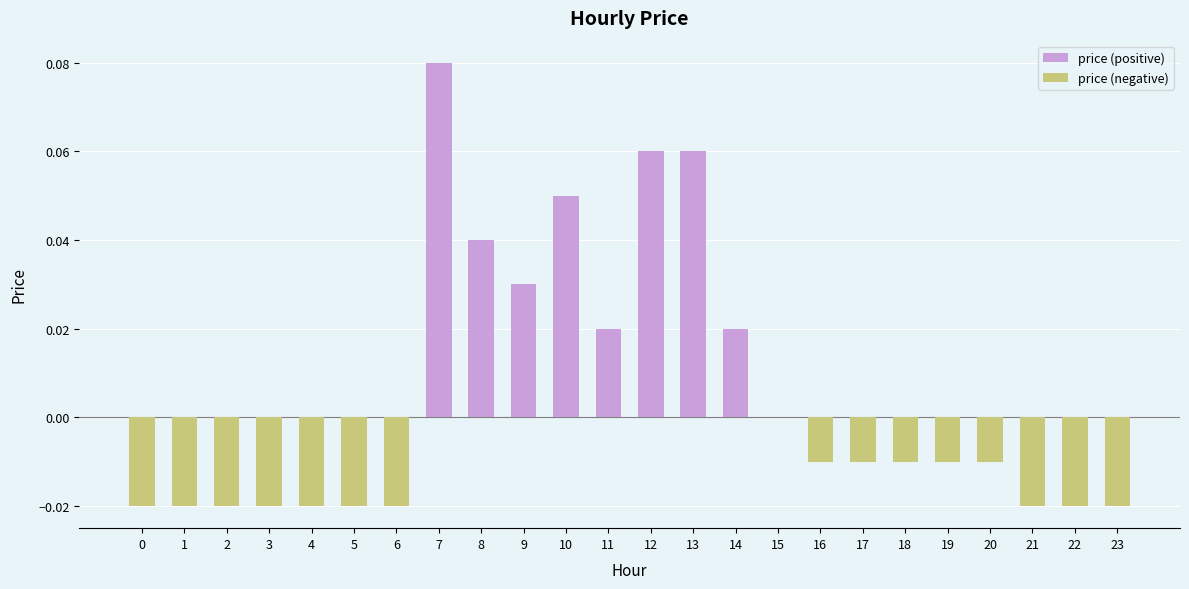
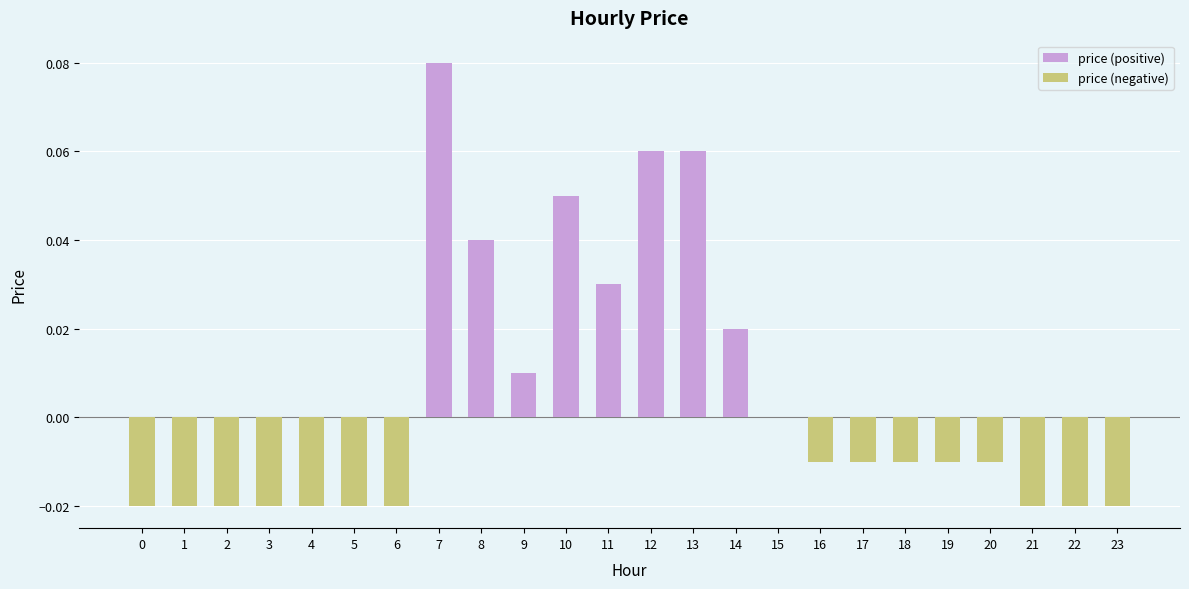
9: 0.03 -> 0.01
11: 0.02 -> 0.03
